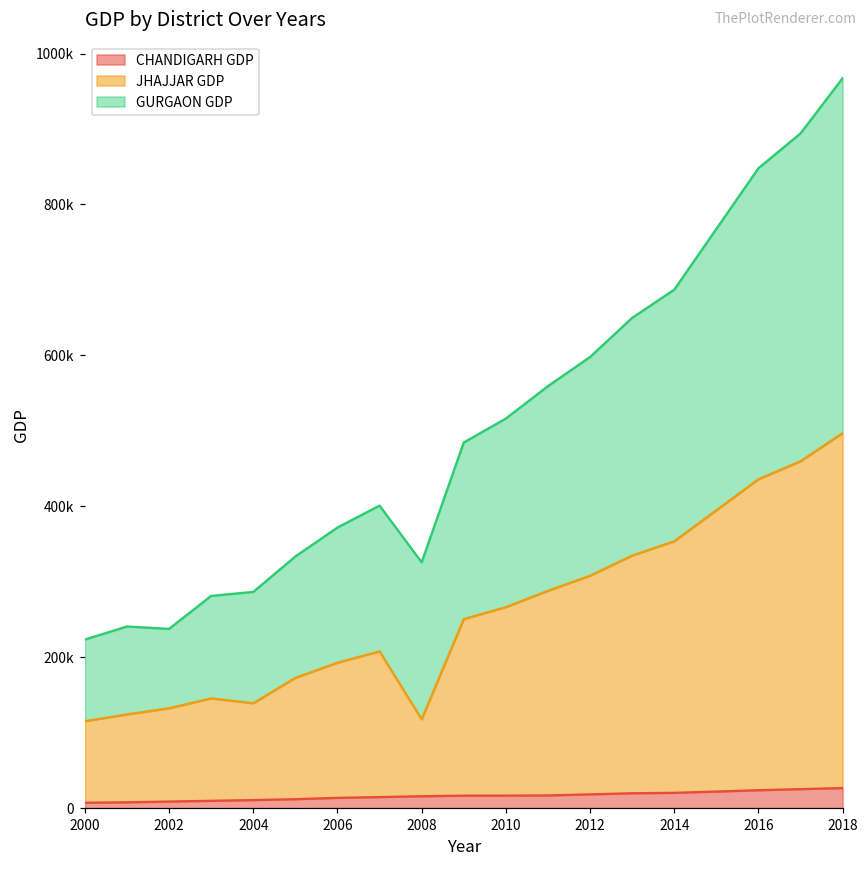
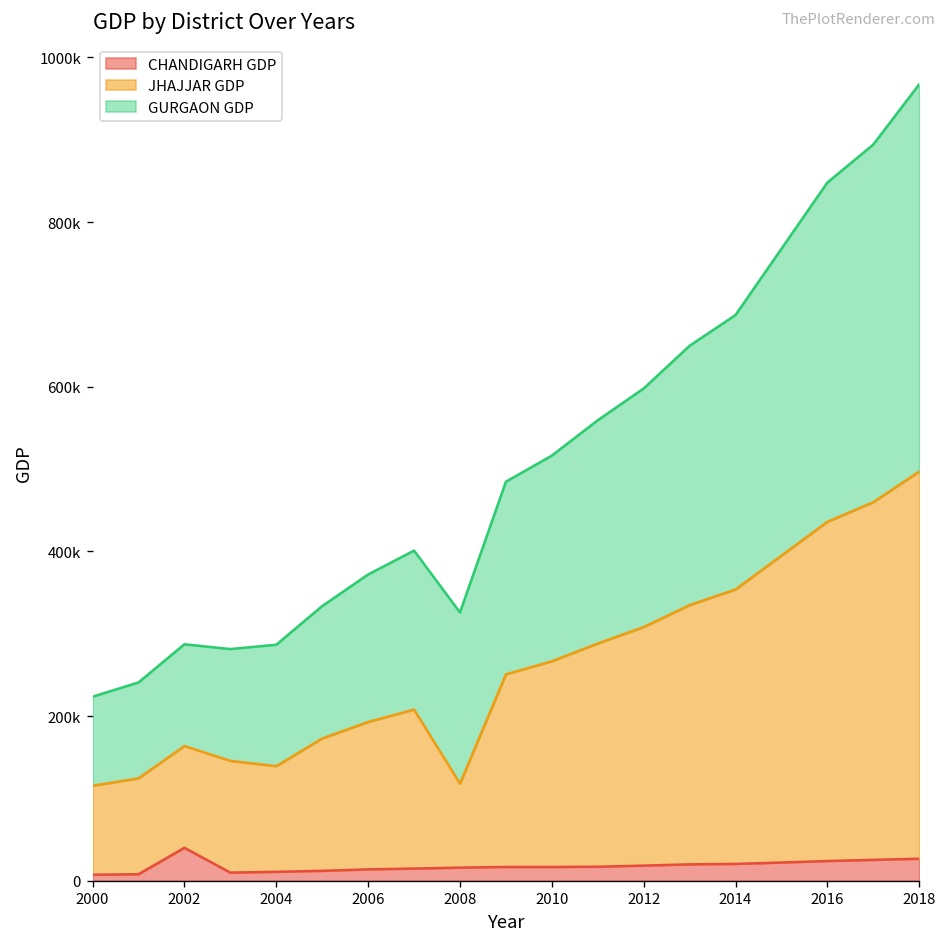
CHANDIGARH GDP, 2002: 10000 -> 40000
GURGAON GDP, 2002: 110000 -> 120000
